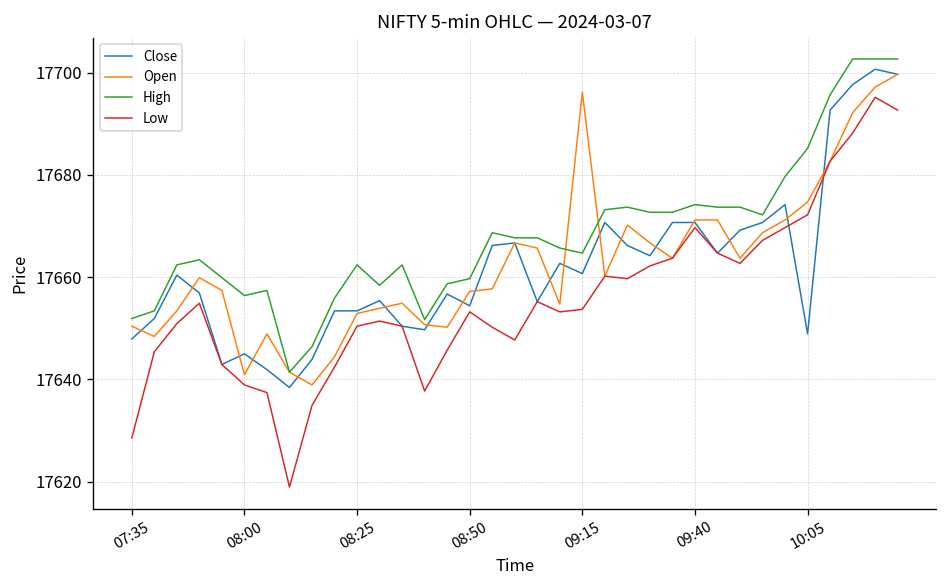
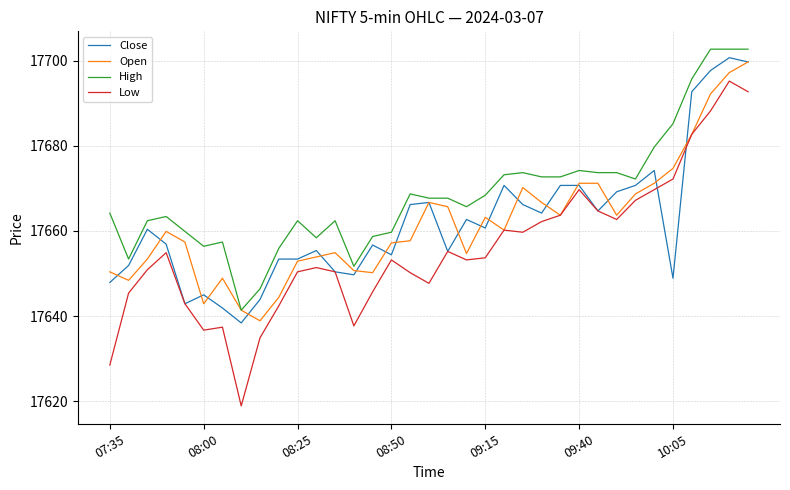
High, 07:35: 17652 -> 17664
Open, 08:00: 17641 -> 17643
Low, 08:00: 17639 -> 17637
Open, 09:15: 17696 -> 17663
High, 09:15: 17665 -> 17668
